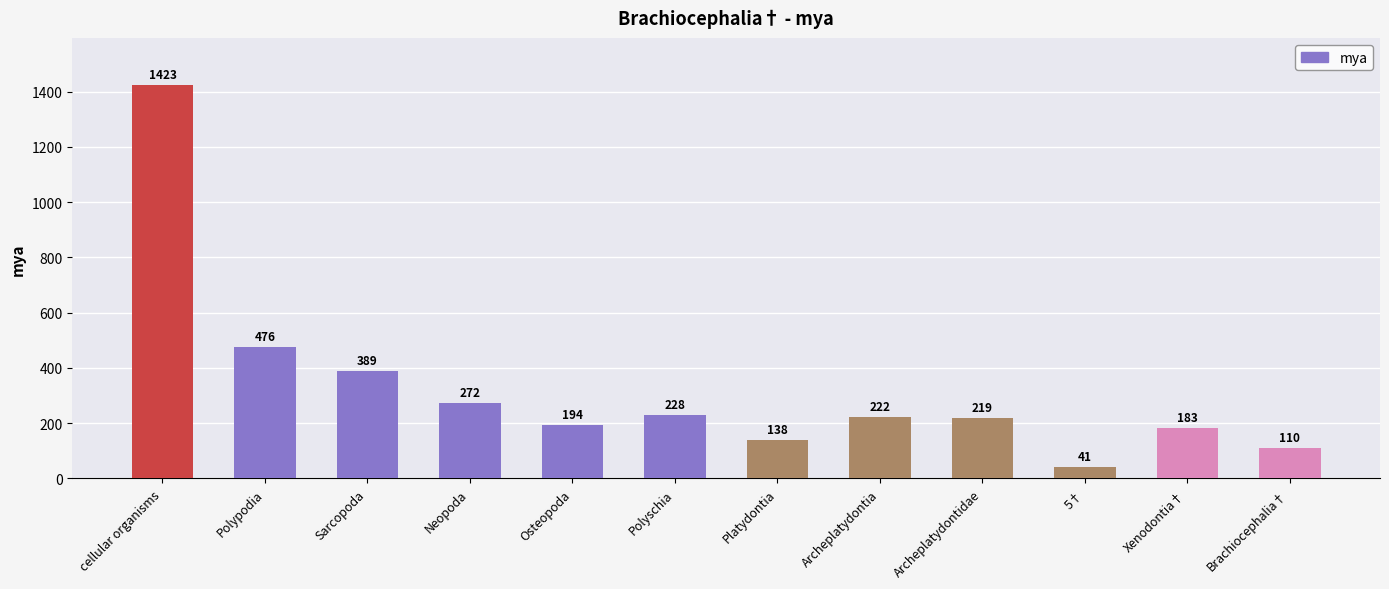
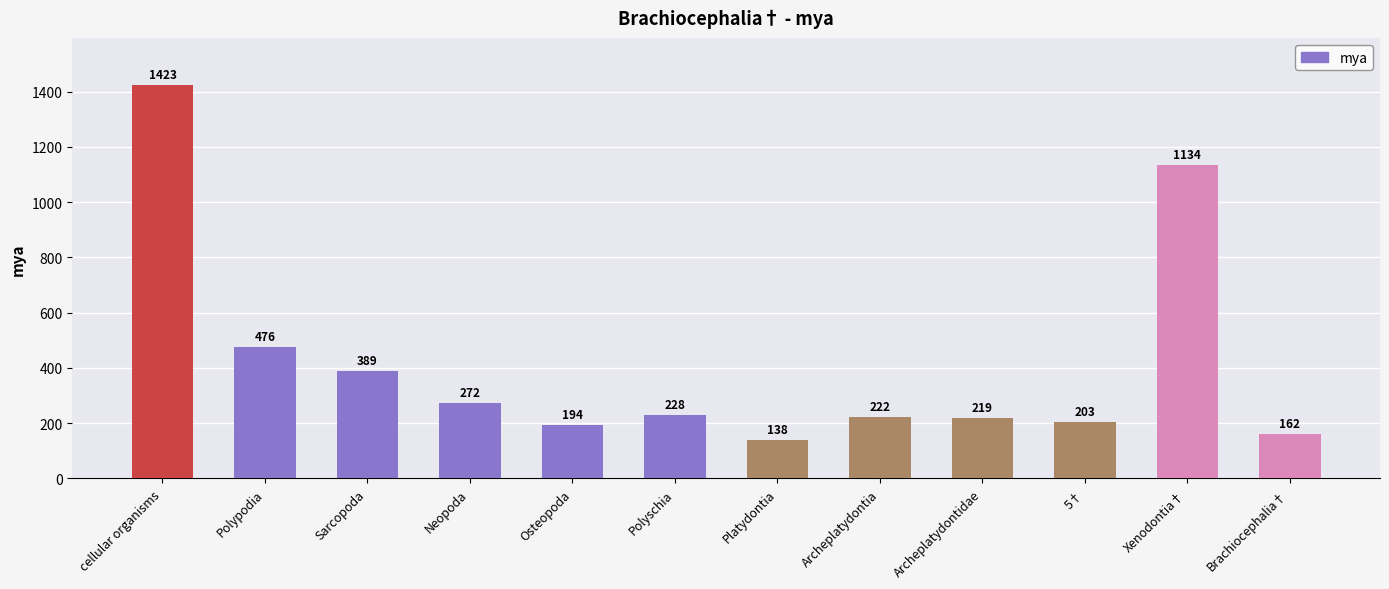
5†: 41 -> 203
Xenodontia†: 183 -> 1134
Brachiocephalia†: 110 -> 162
